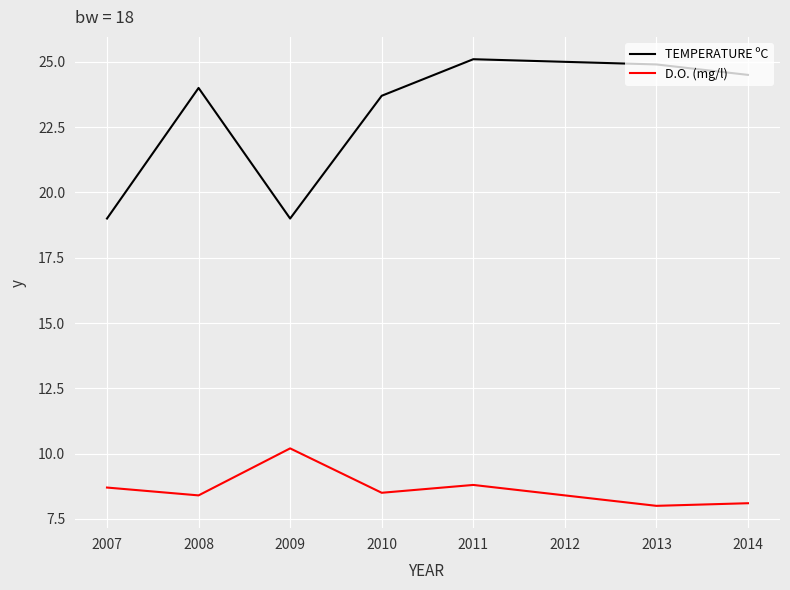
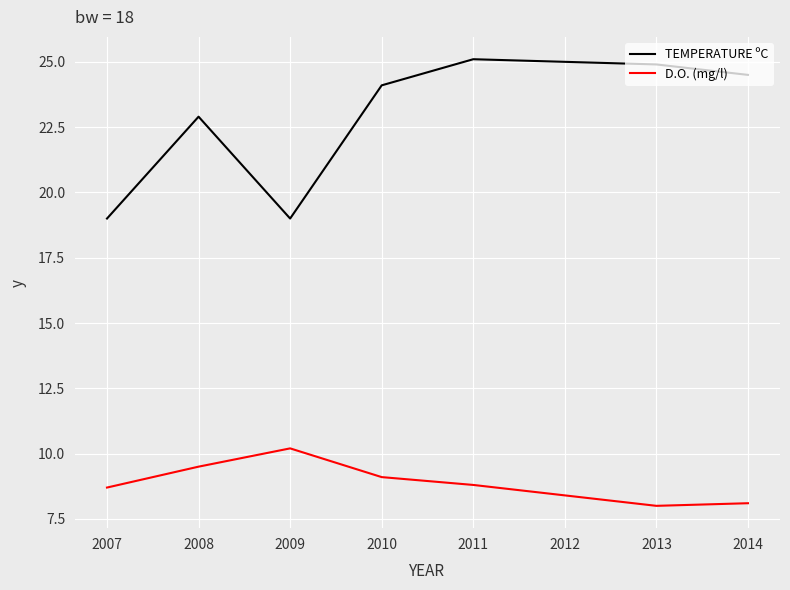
TEMPERATURE ºC, 2008: 24.0 -> 22.9
D.O. (mg/l), 2008: 8.4 -> 9.5
TEMPERATURE ºC, 2010: 23.7 -> 24.1
D.O. (mg/l), 2010: 8.5 -> 9.1
